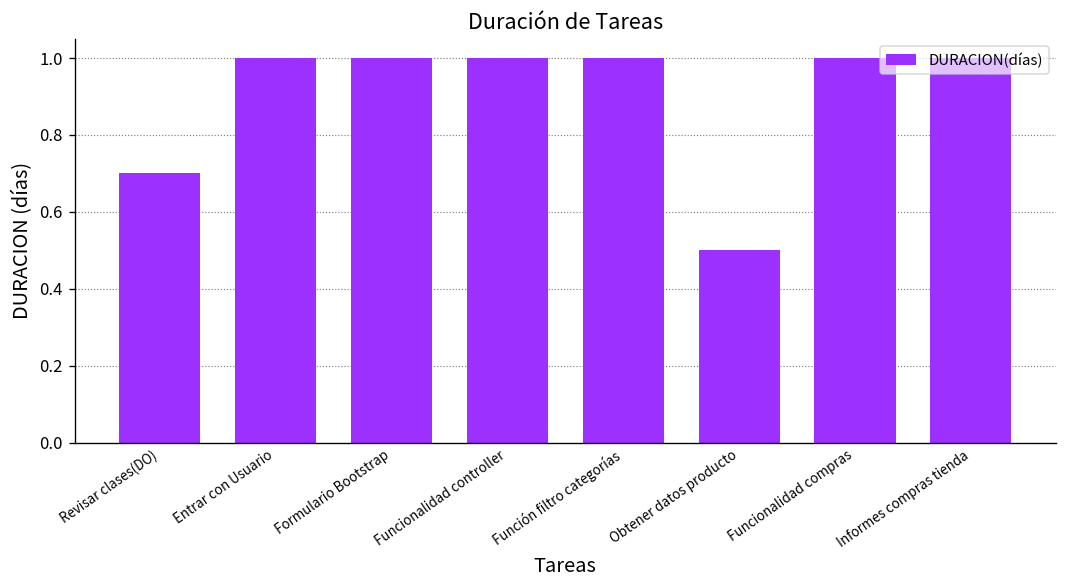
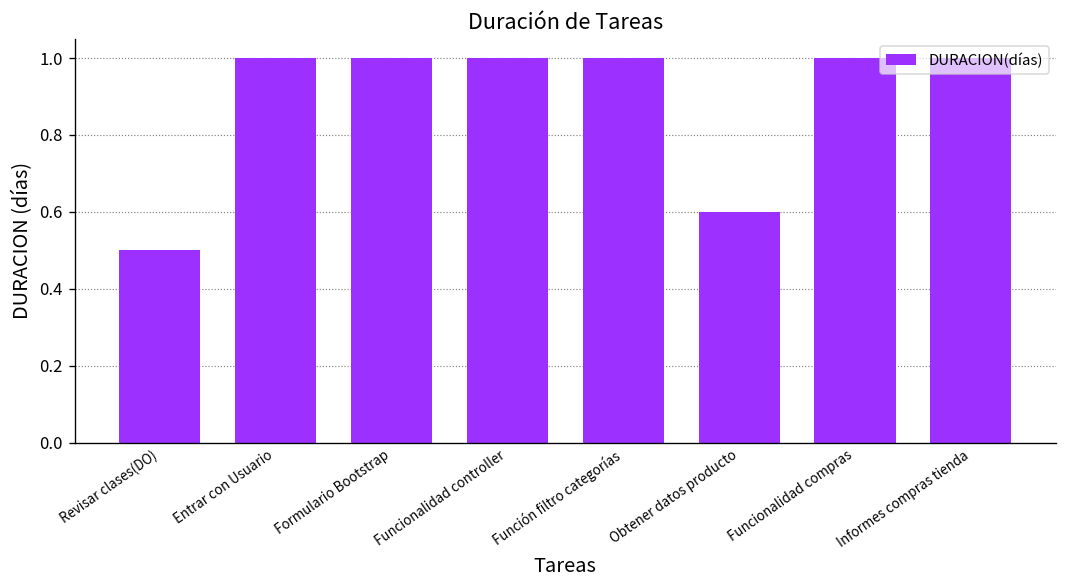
Revisar clases(DO): 0.7 -> 0.5
Obtener datos producto: 0.5 -> 0.6
